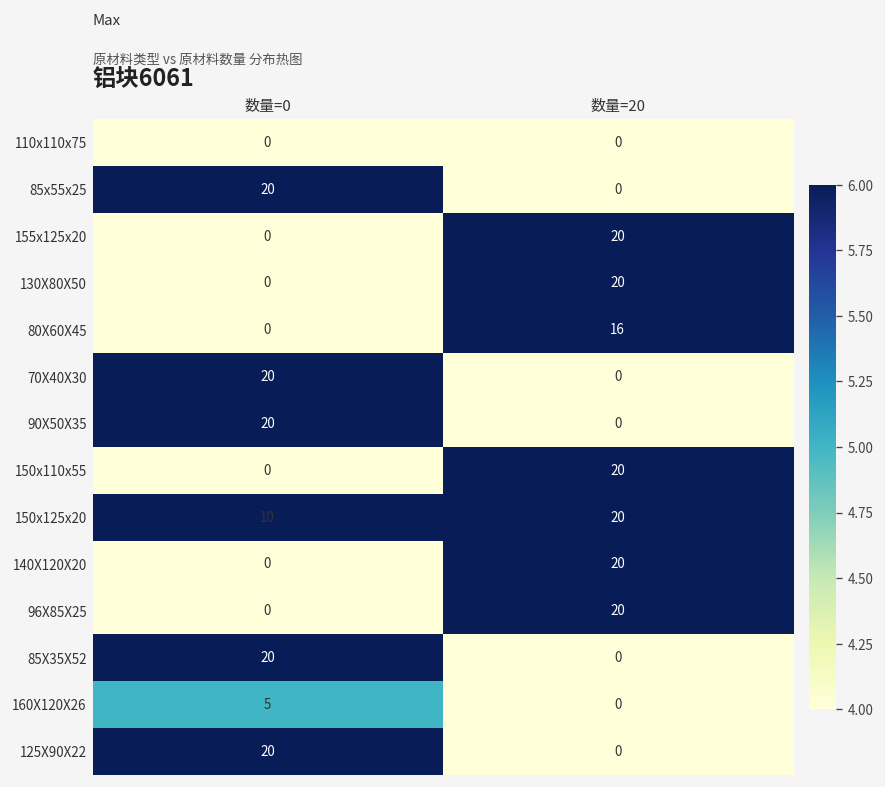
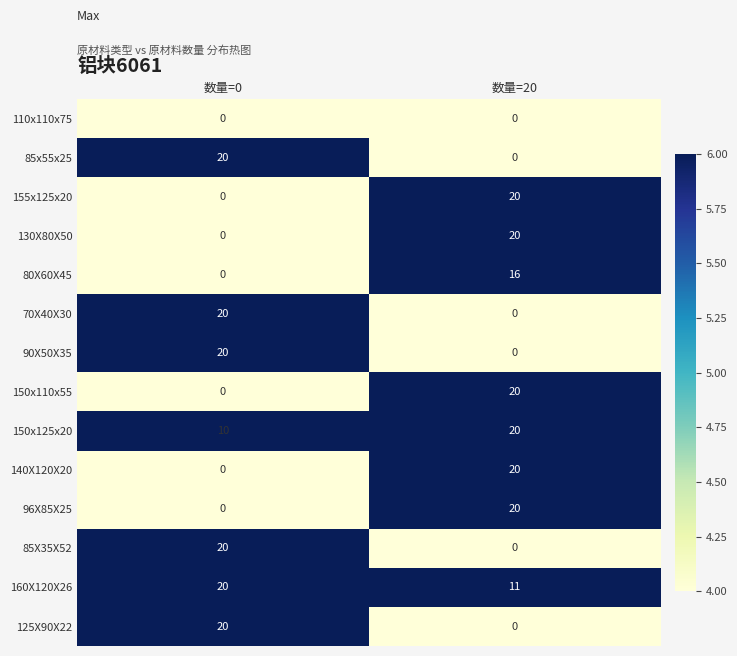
160X120X26, 数量=0: 5 -> 20
160X120X26, 数量=20: 0 -> 11
